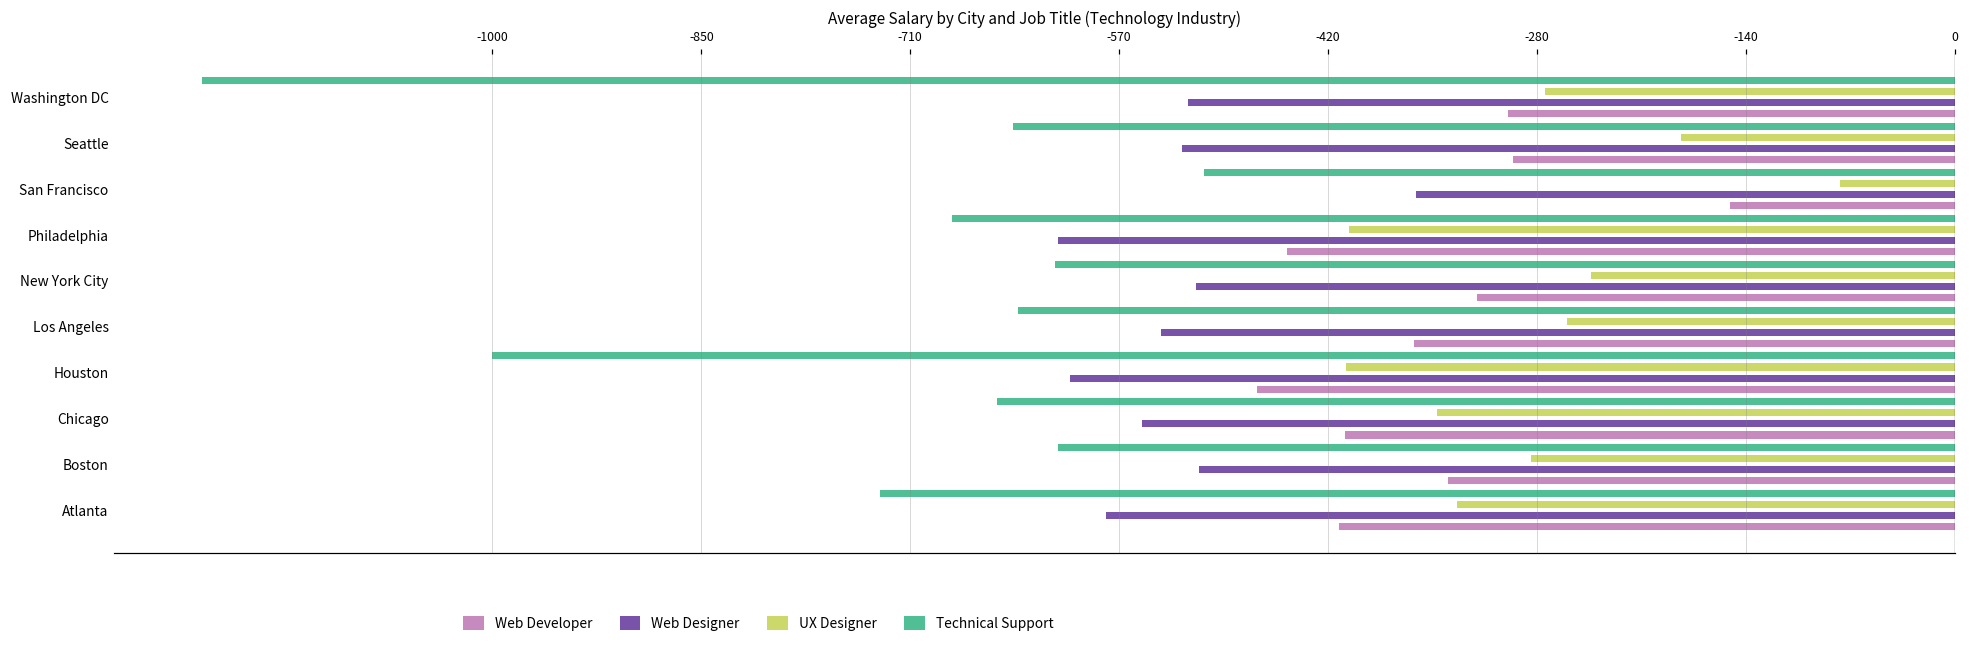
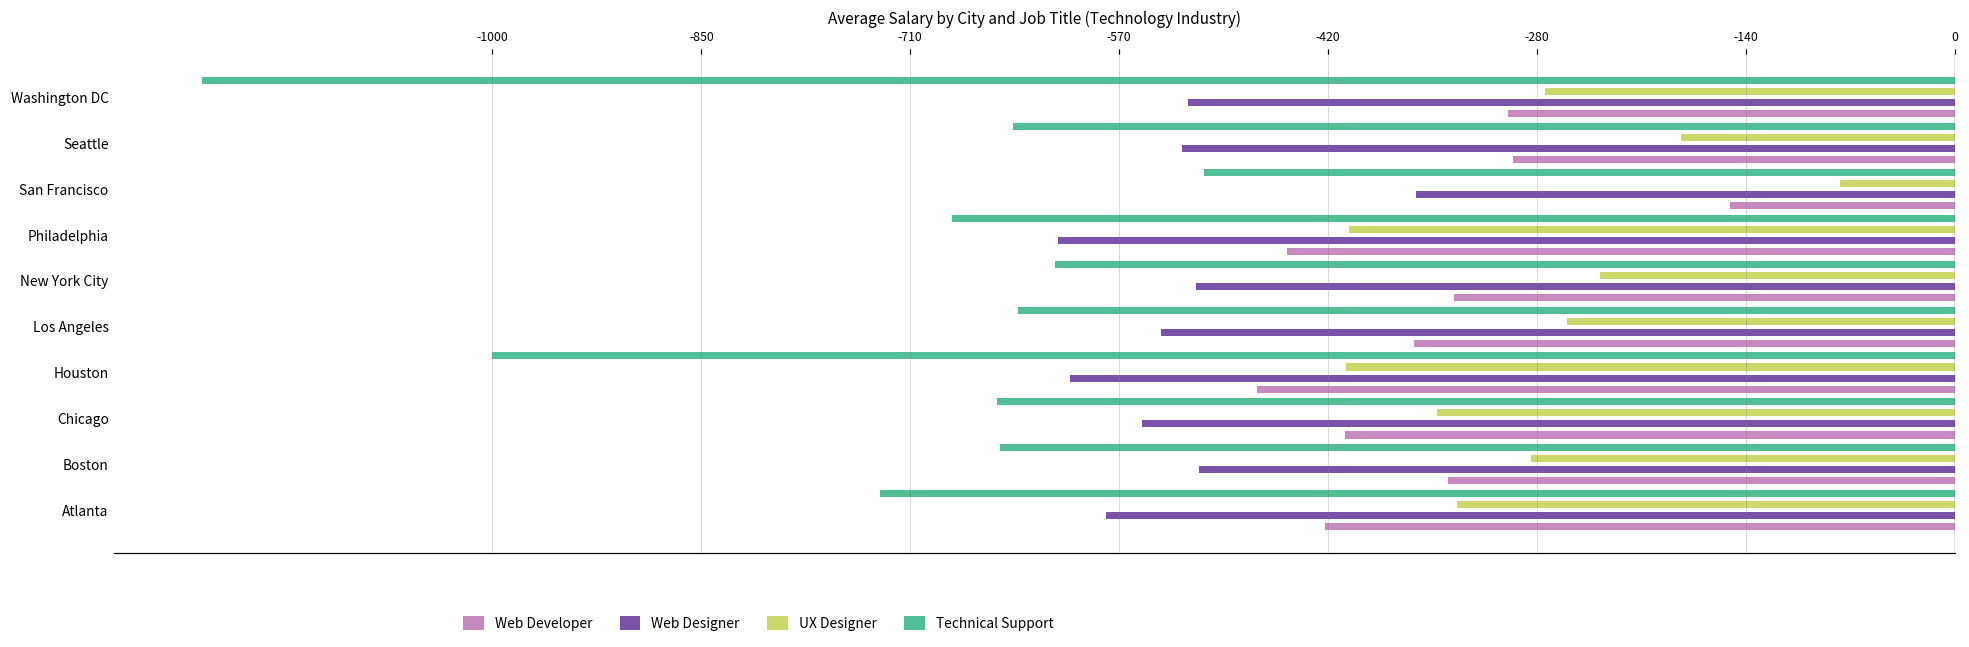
UX Designer, New York City: -249 -> -242
Web Developer, New York City: -327 -> -342
Technical Support, Boston: -613 -> -653
Web Developer, Atlanta: -421 -> -431
